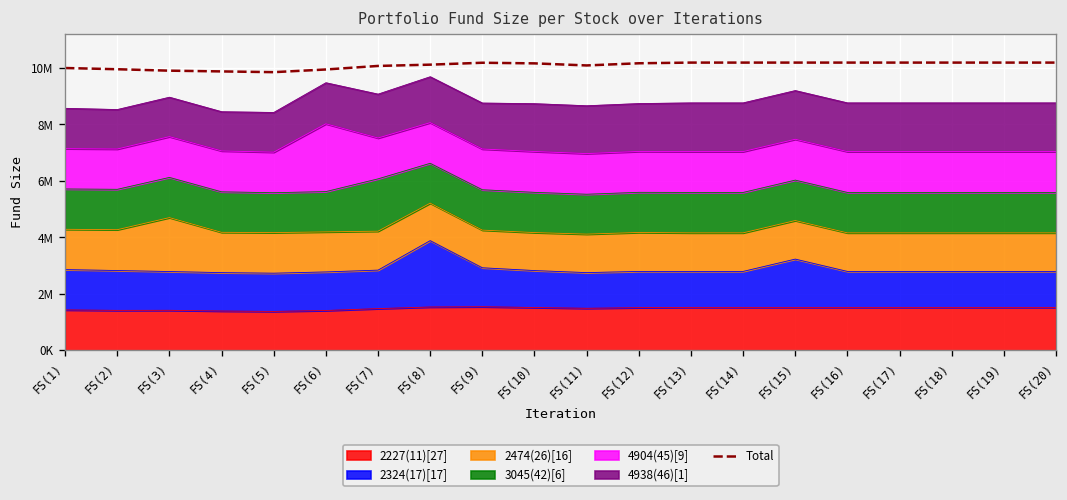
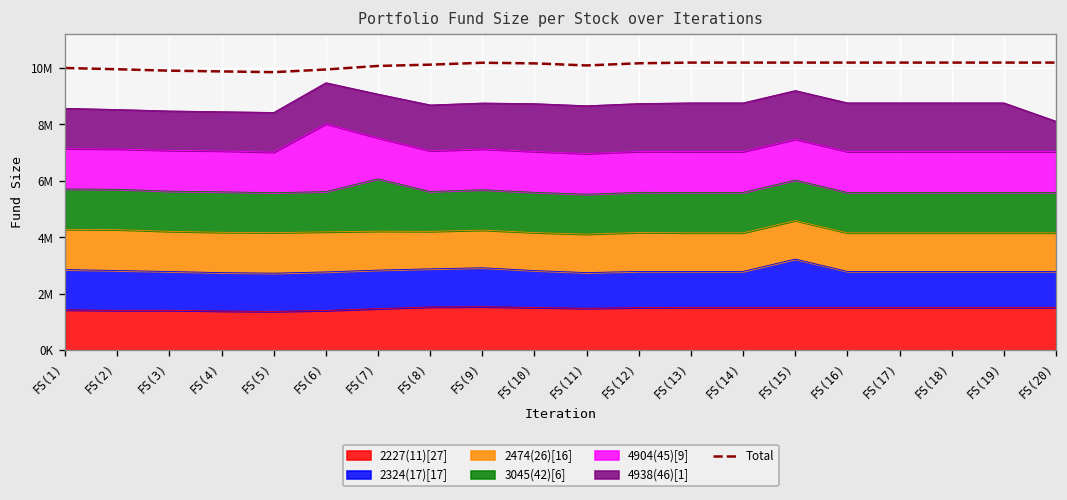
2474(26)[16], FS(3): 1900000 -> 1400000
2324(17)[17], FS(8): 2400000 -> 1400000
4938(46)[1], FS(20): 1700000 -> 1100000
